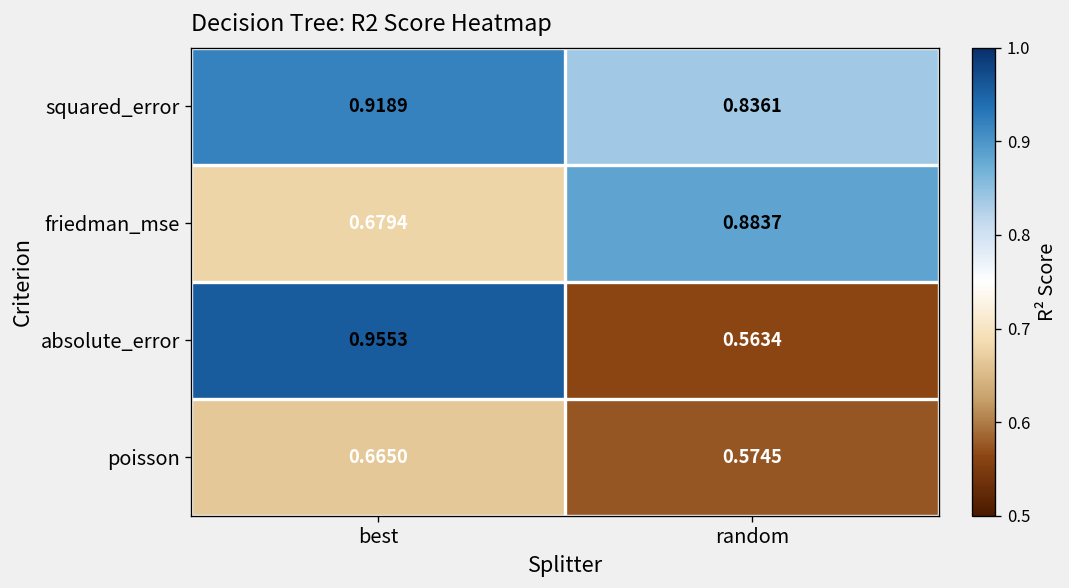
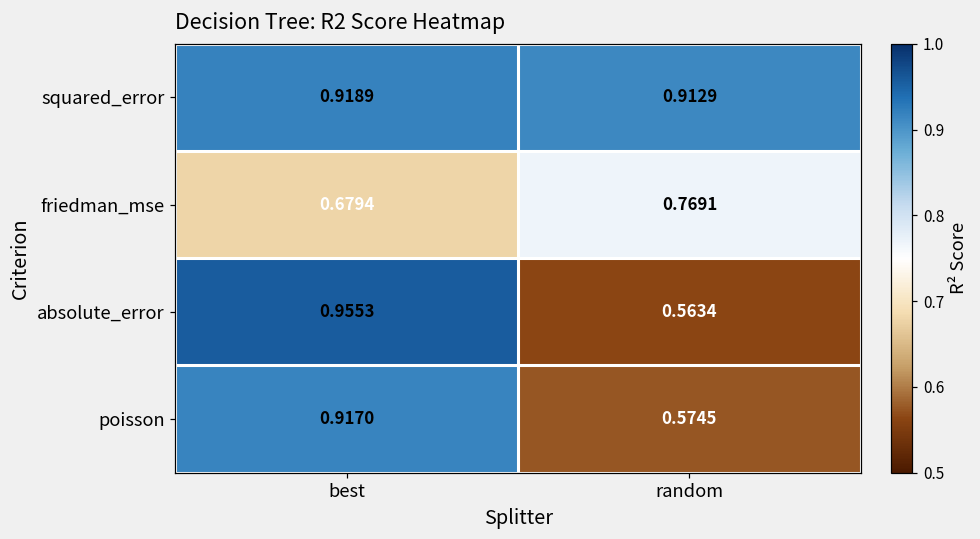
squared_error, random: 0.8361 -> 0.9129
friedman_mse, random: 0.8837 -> 0.7691
poisson, best: 0.6650 -> 0.9170
